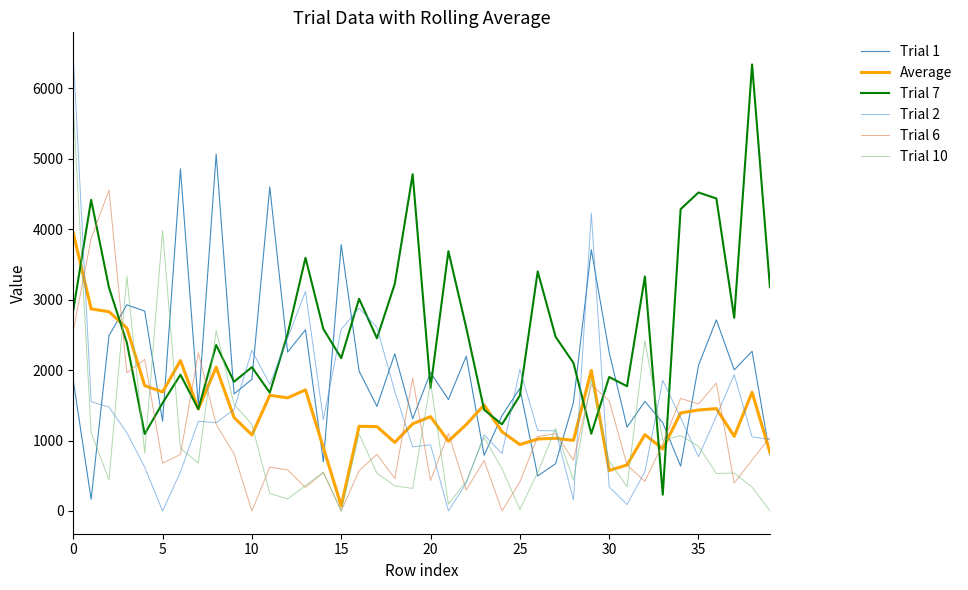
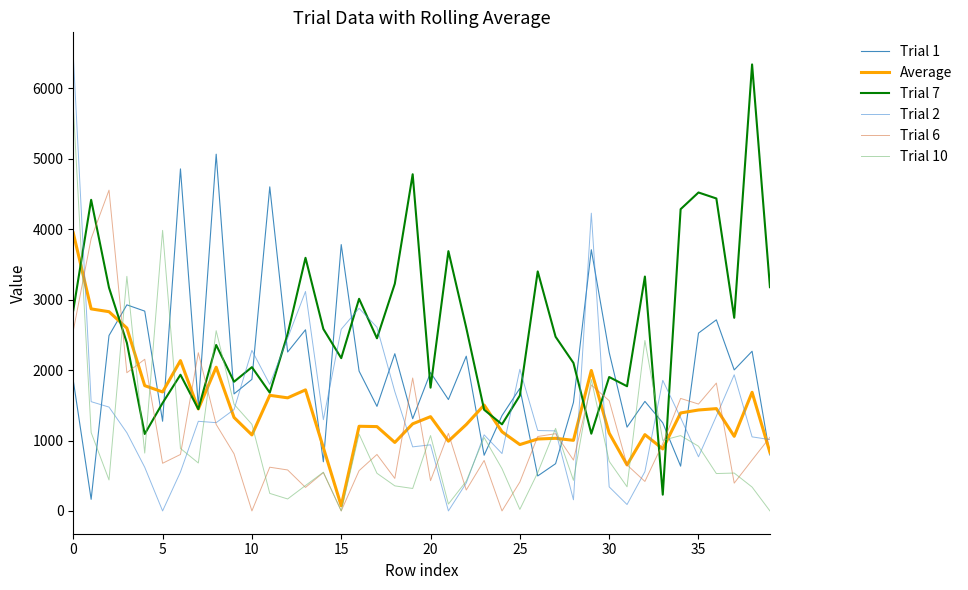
Trial 10, 20: 1800 -> 1100
Average, 30: 600 -> 1100
Trial 1, 35: 2100 -> 2500
